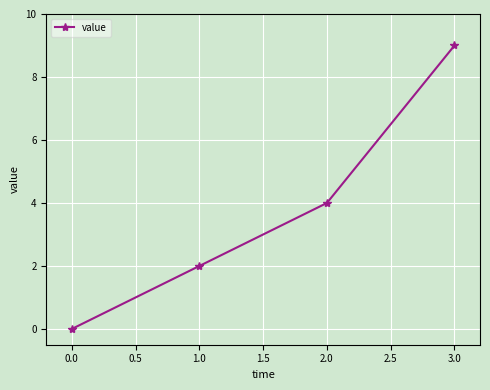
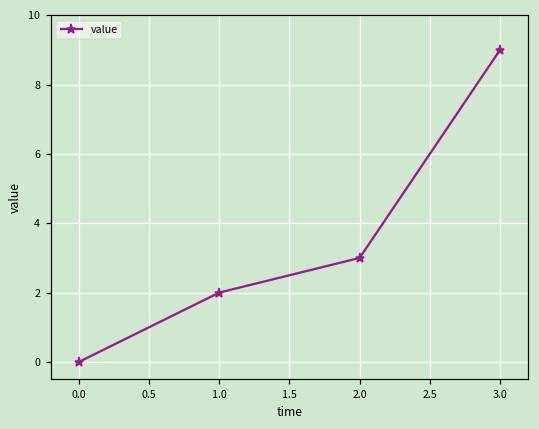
2.0: 4 -> 3
